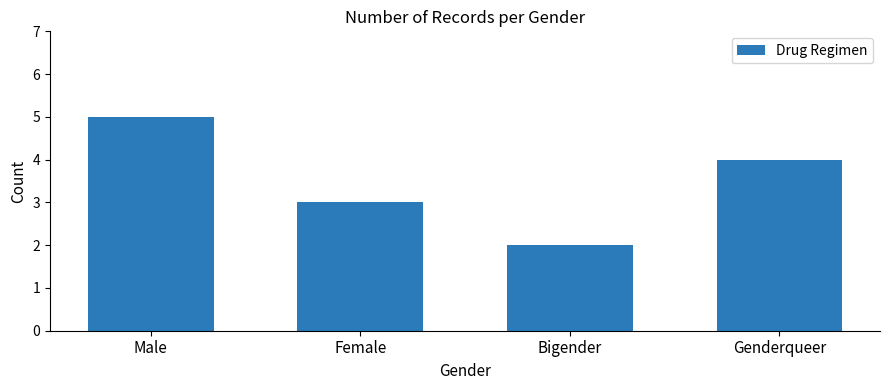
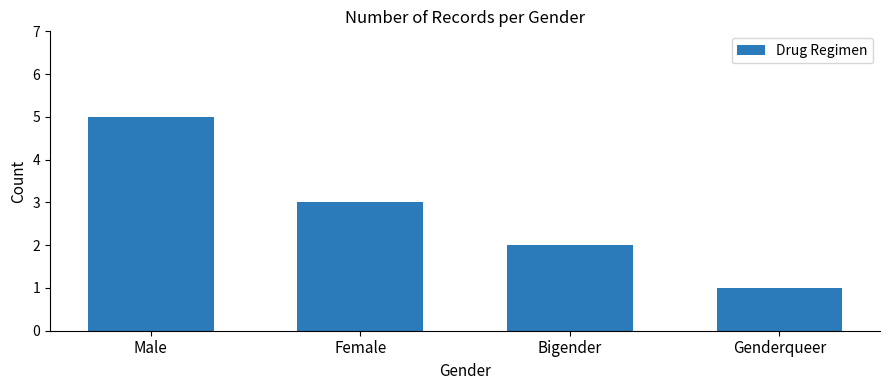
Genderqueer: 4 -> 1
